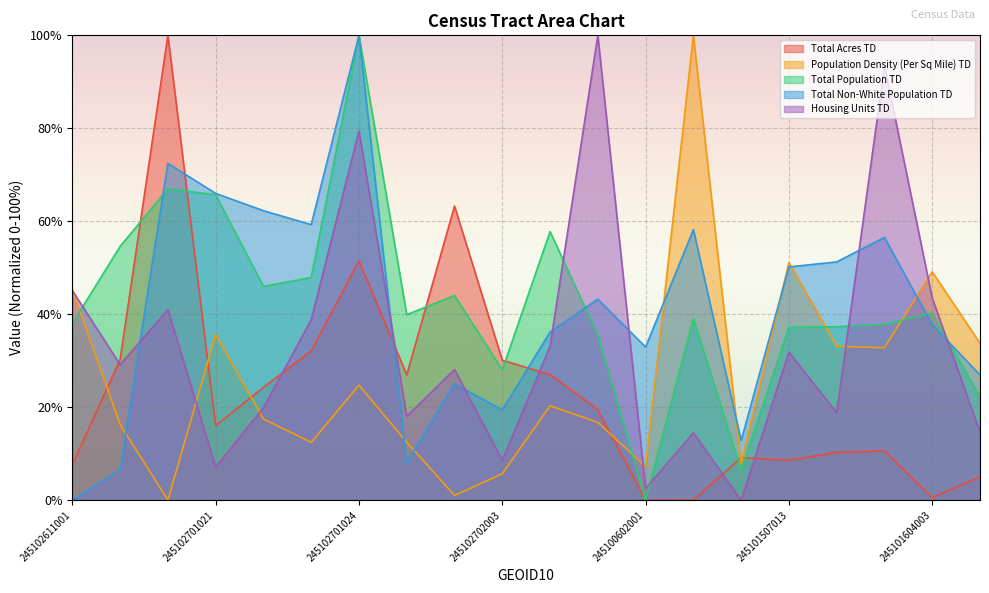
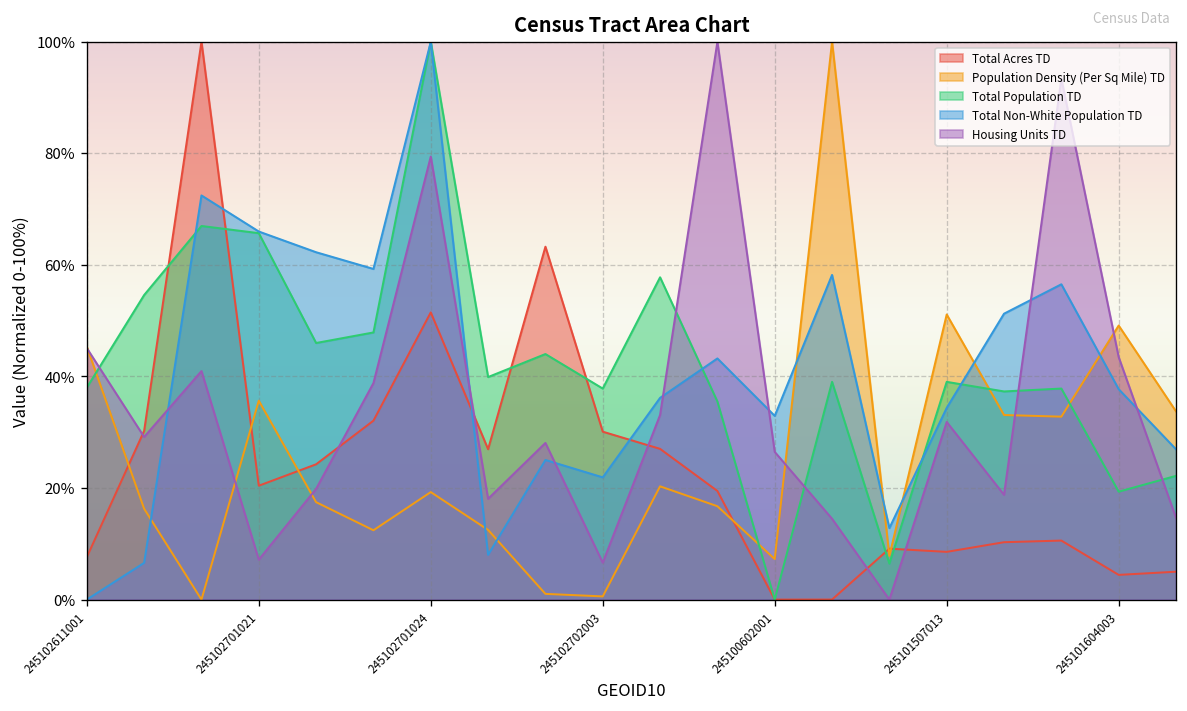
Total Acres TD, 245102701021: 16% -> 20%
Population Density (Per Sq Mile) TD, 245102701024: 25% -> 19%
Population Density (Per Sq Mile) TD, 245102702003: 6% -> 1%
Total Population TD, 245102702003: 28% -> 38%
Total Non-White Population TD, 245102702003: 19% -> 22%
Housing Units TD, 245102702003: 9% -> 7%
Housing Units TD, 245100602001: 3% -> 26%
Total Population TD, 245101507013: 37% -> 39%
Total Non-White Population TD, 245101507013: 50% -> 34%
Total Acres TD, 245101604003: 1% -> 4%
Total Population TD, 245101604003: 40% -> 19%
